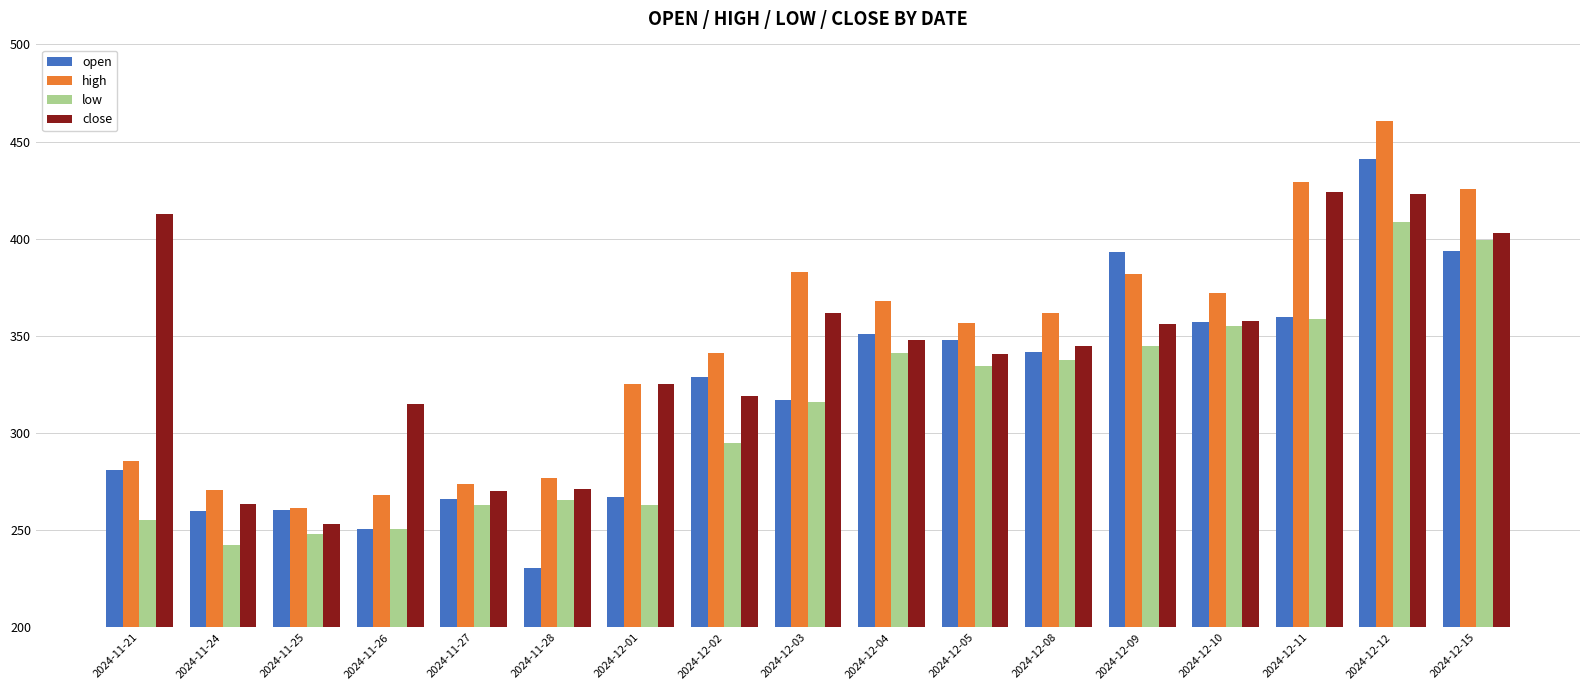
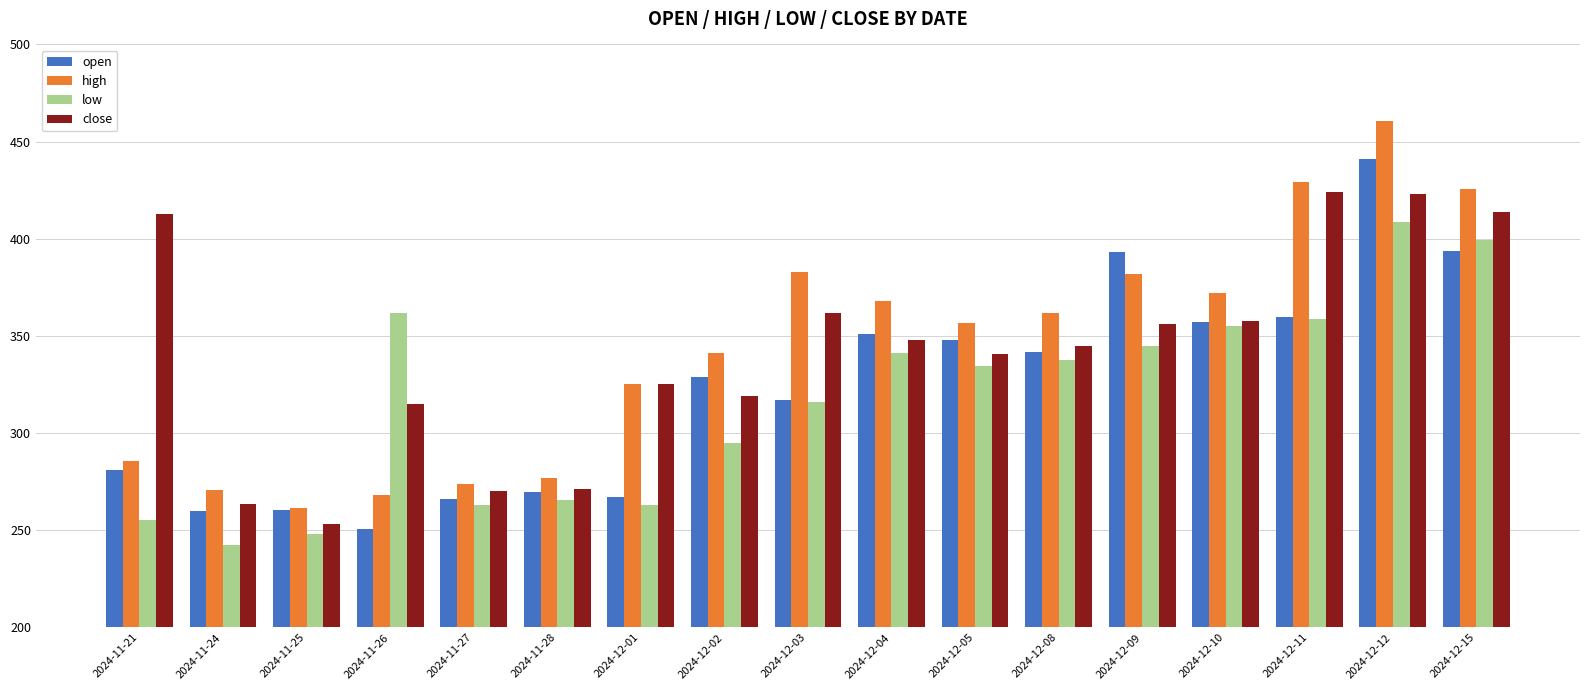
low, 2024-11-26: 251 -> 362
open, 2024-11-28: 231 -> 270
close, 2024-12-15: 403 -> 414
